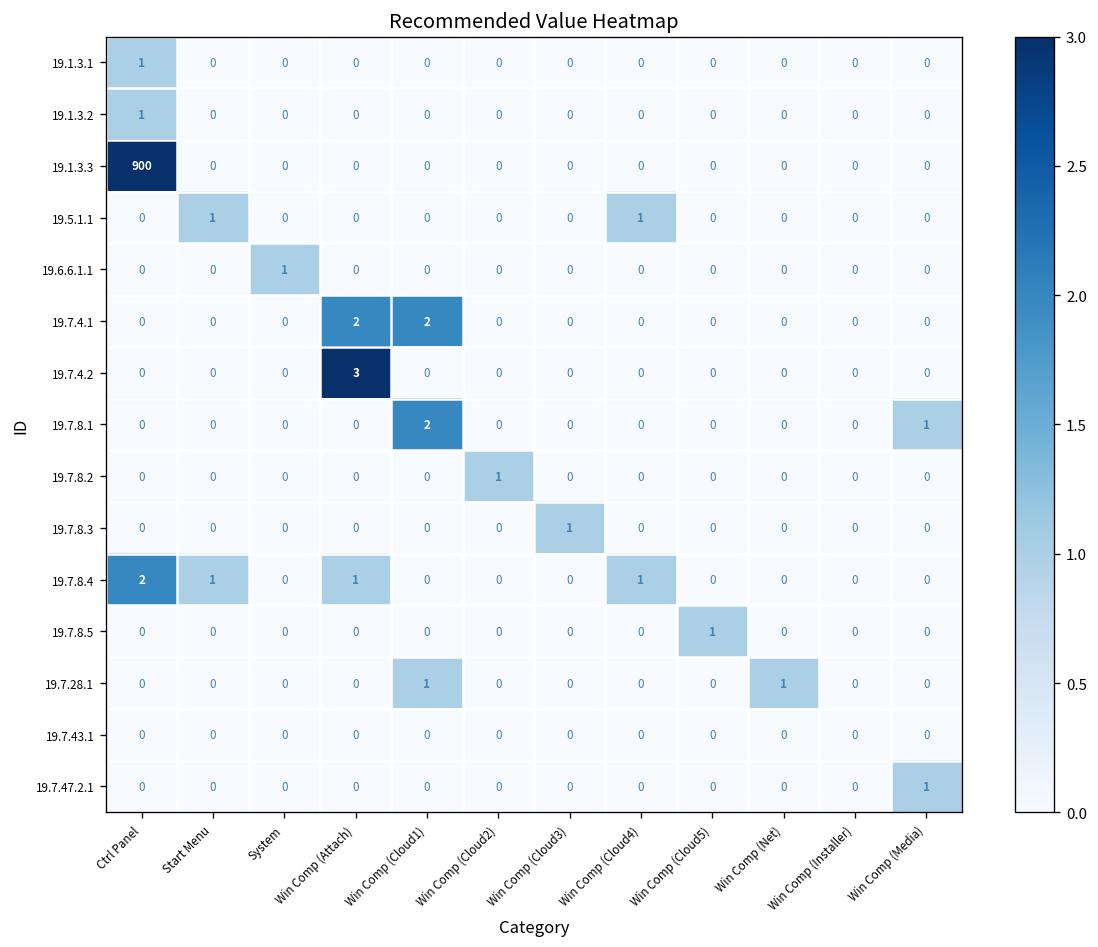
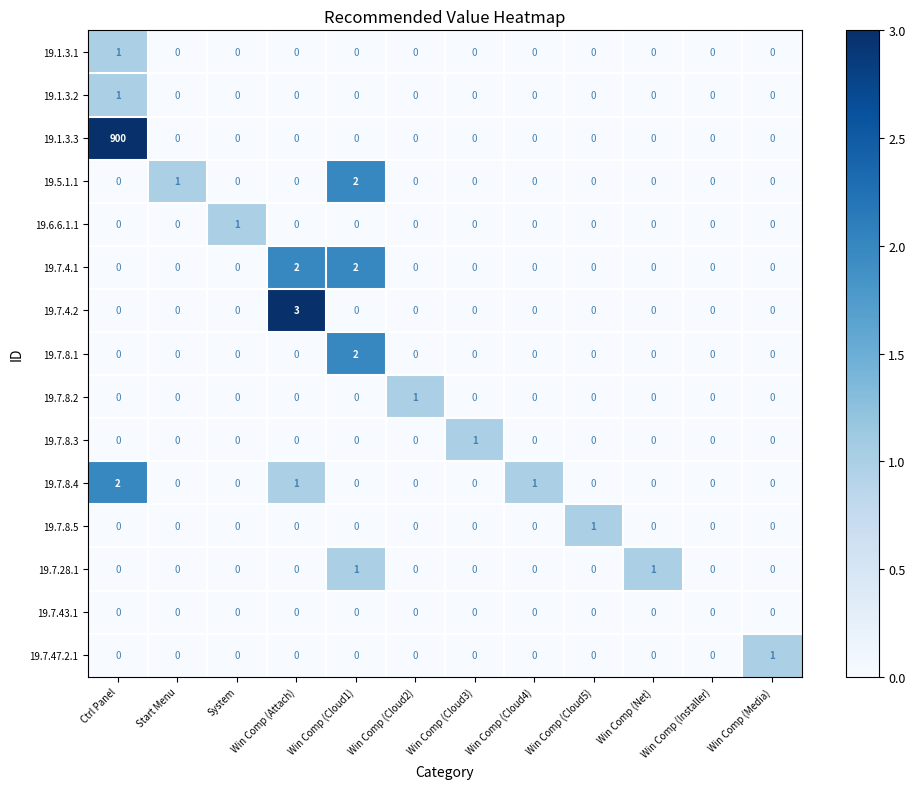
19.5.1.1, Win Comp (Cloud1): 0 -> 2
19.5.1.1, Win Comp (Cloud4): 1 -> 0
19.7.8.1, Win Comp (Media): 1 -> 0
19.7.8.4, Start Menu: 1 -> 0
